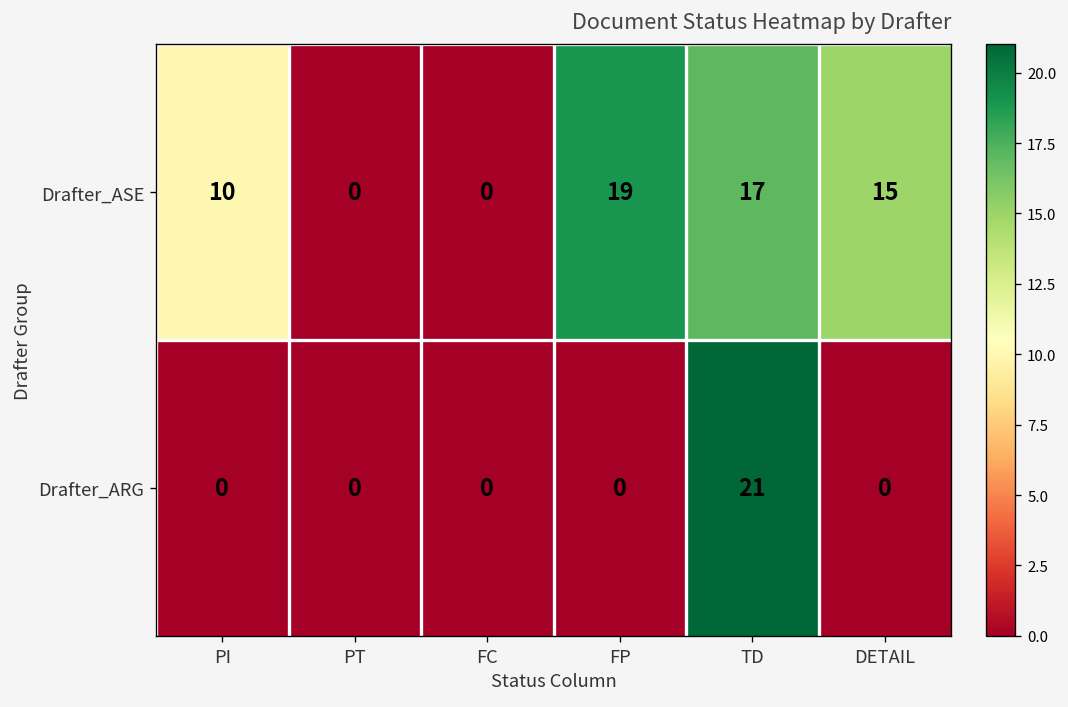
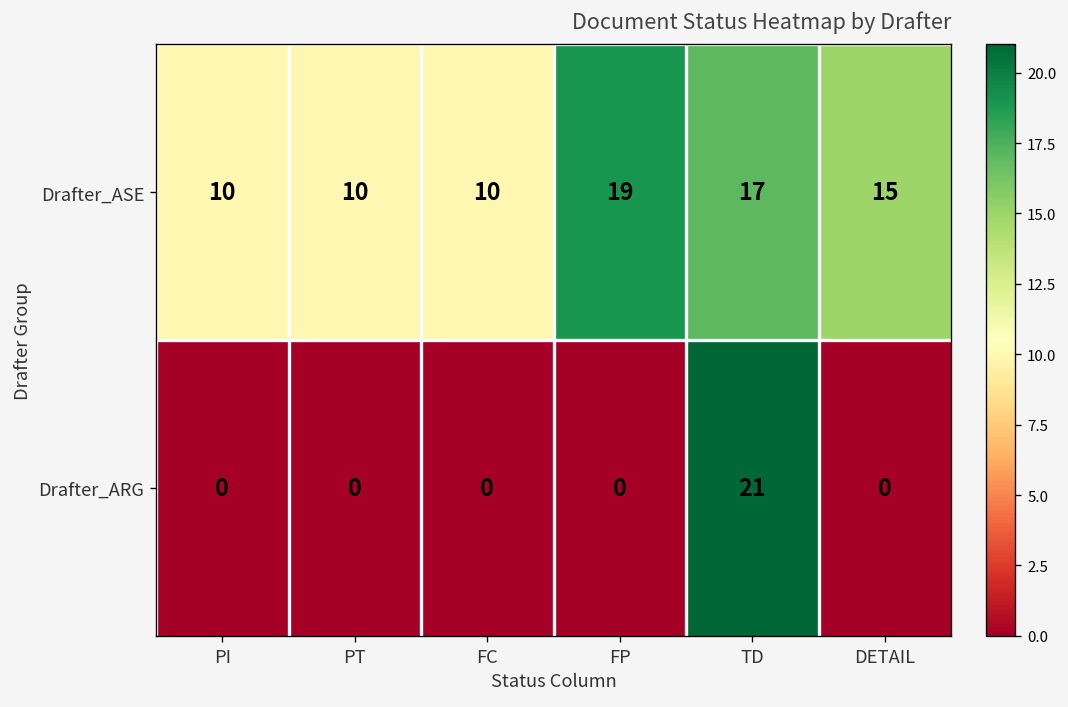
Drafter_ASE, PT: 0 -> 10
Drafter_ASE, FC: 0 -> 10
